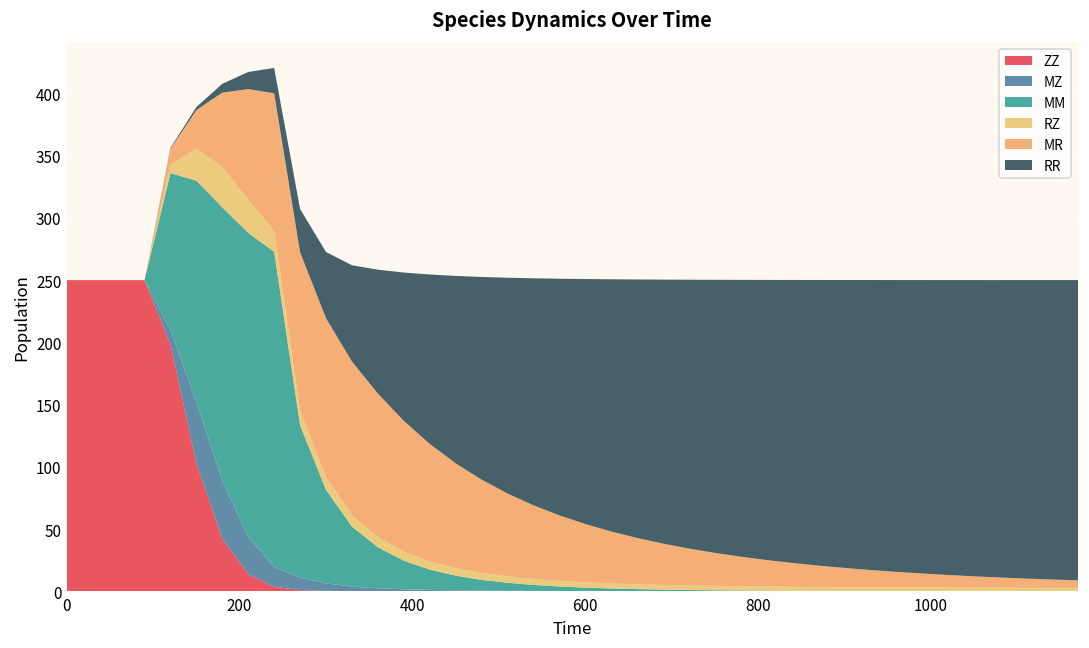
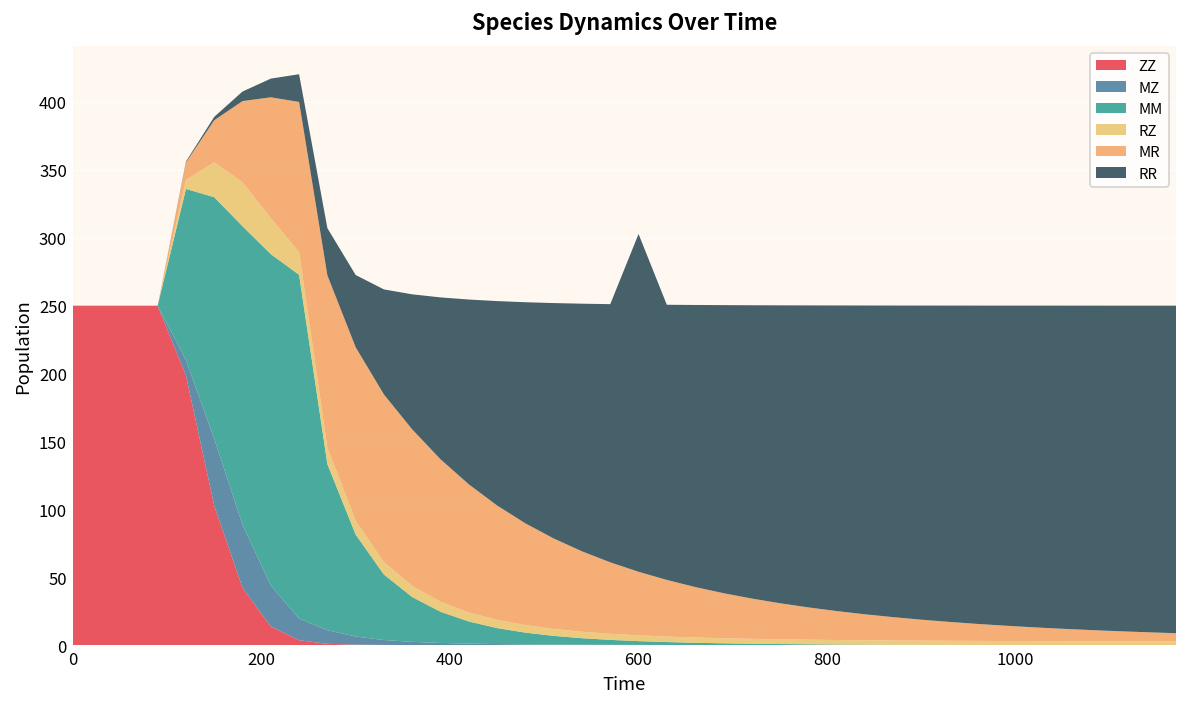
RR, 600: 197 -> 249
